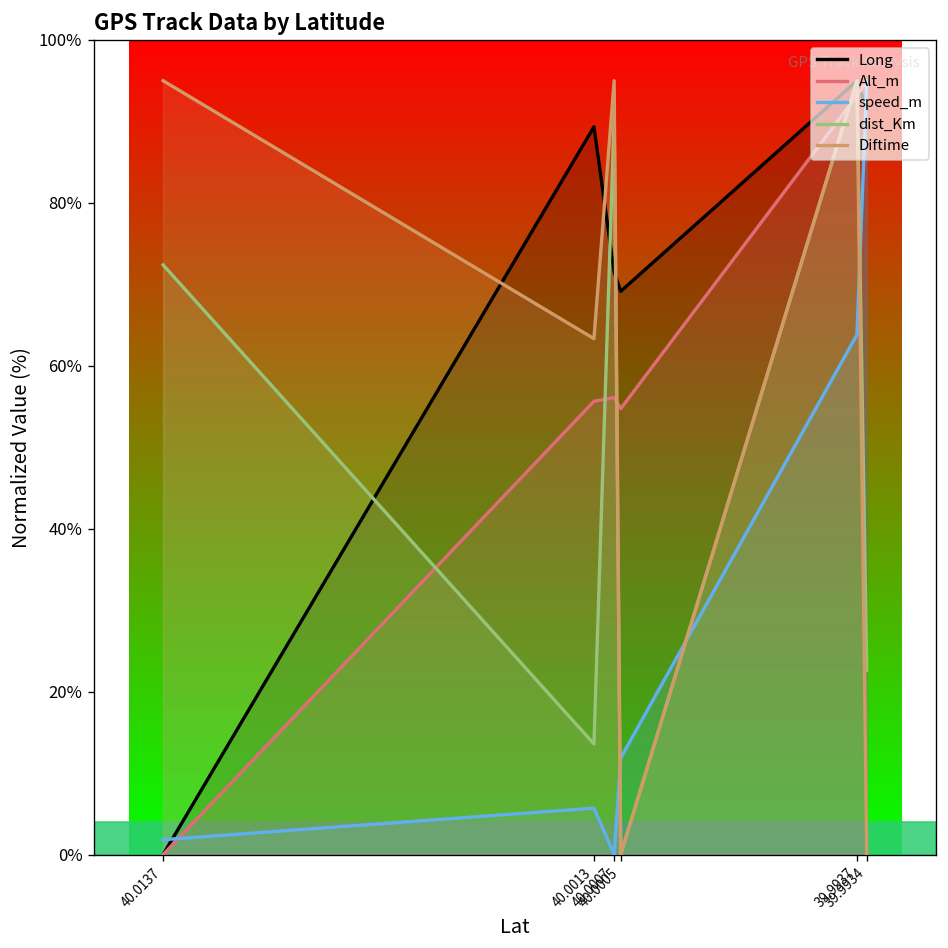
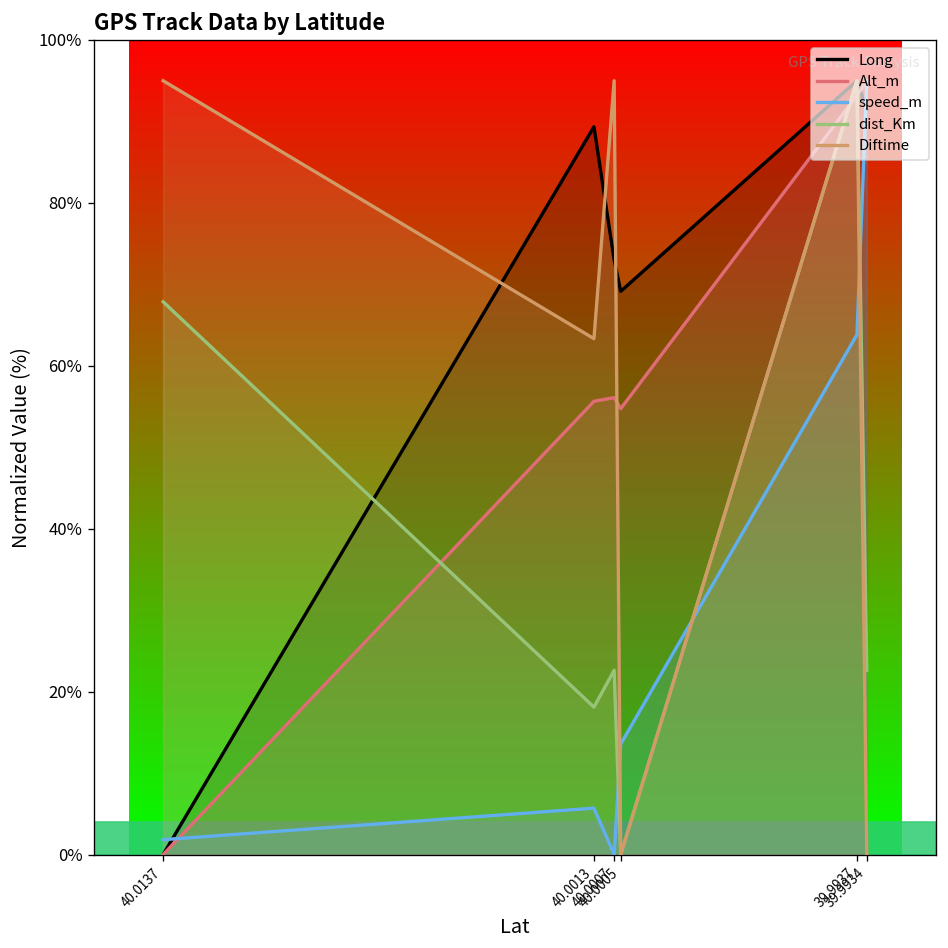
dist_Km, 40.0137: 72% -> 68%
dist_Km, 40.0013: 14% -> 18%
Long, 40.0007: 71% -> 73%
dist_Km, 40.0007: 90% -> 23%
speed_m, 40.0005: 12% -> 14%
